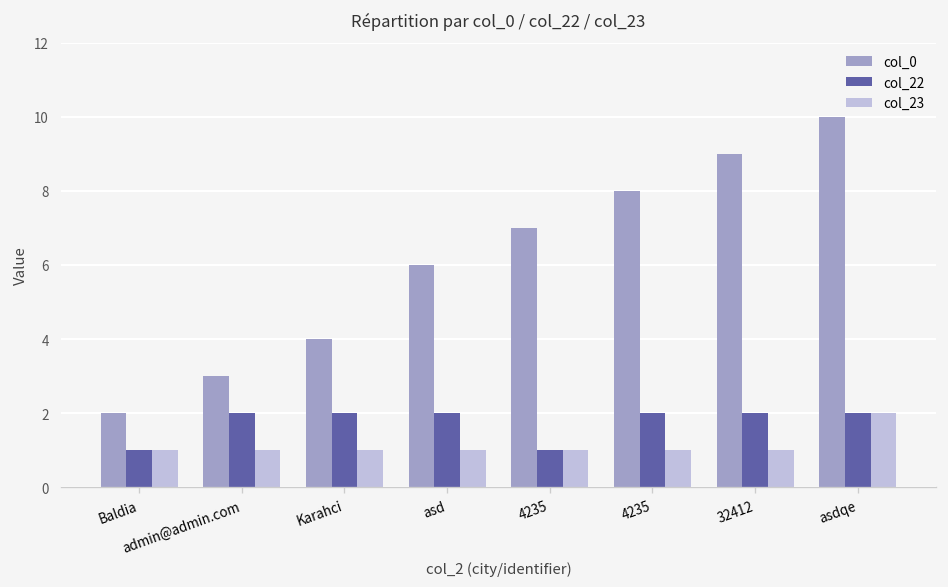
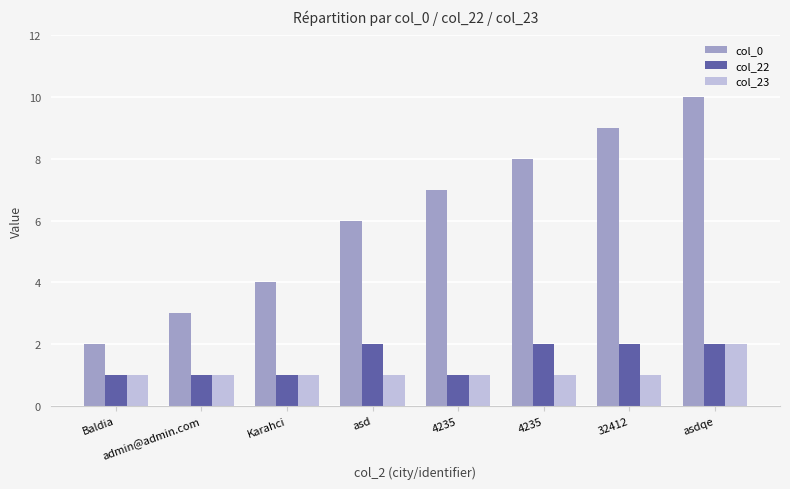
col_22, admin@admin.com: 2 -> 1
col_22, Karahci: 2 -> 1
